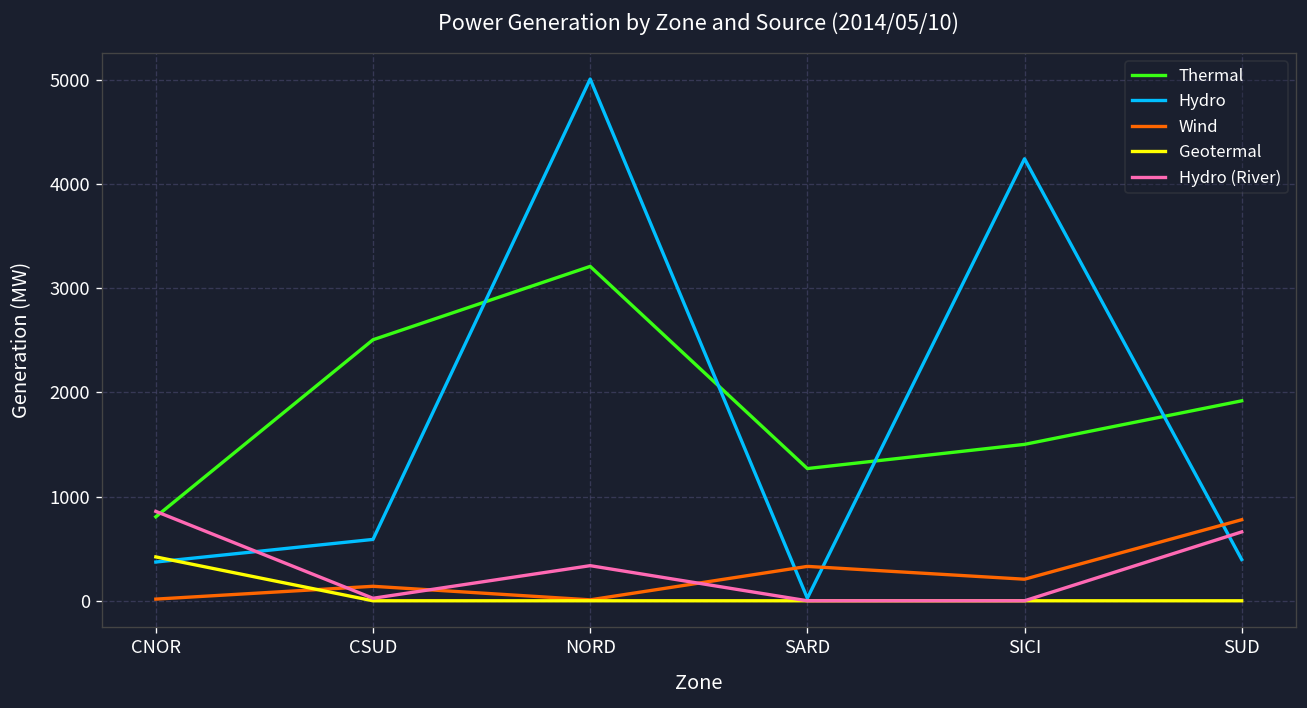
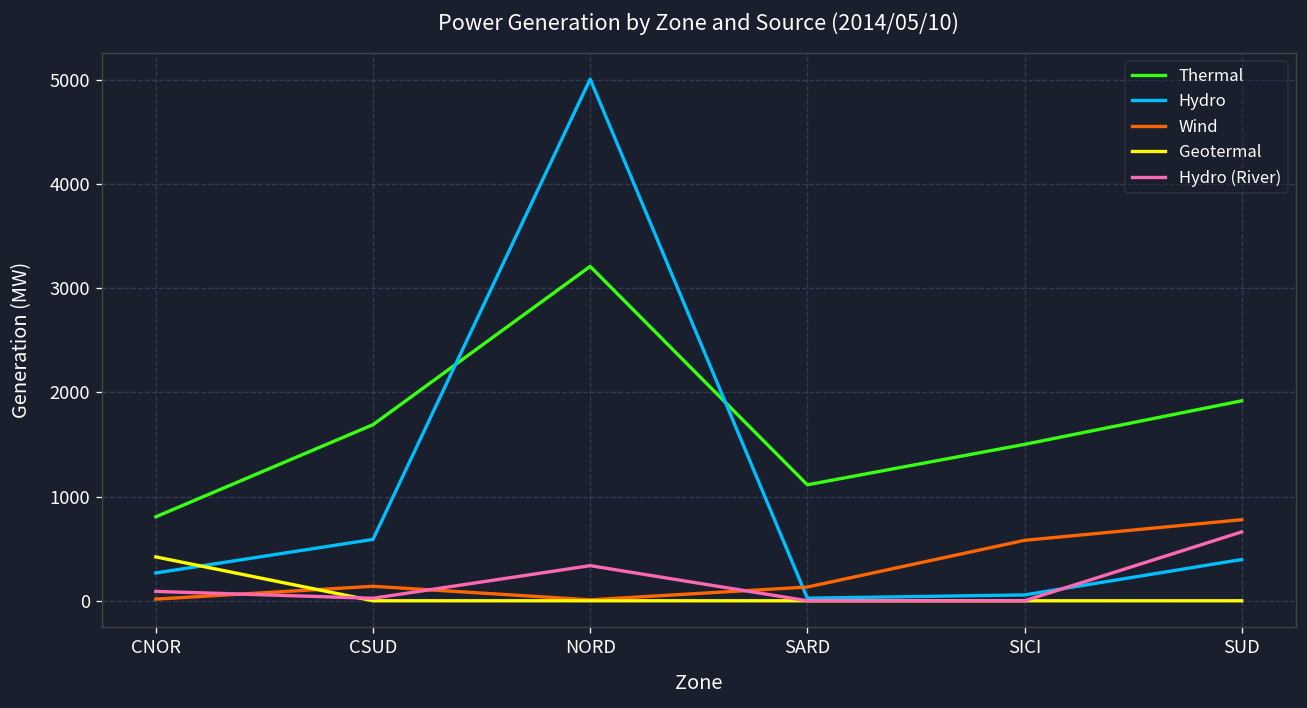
Hydro, CNOR: 400 -> 300
Hydro (River), CNOR: 900 -> 100
Thermal, CSUD: 2500 -> 1700
Thermal, SARD: 1300 -> 1100
Wind, SARD: 300 -> 100
Hydro, SICI: 4200 -> 100
Wind, SICI: 200 -> 600
